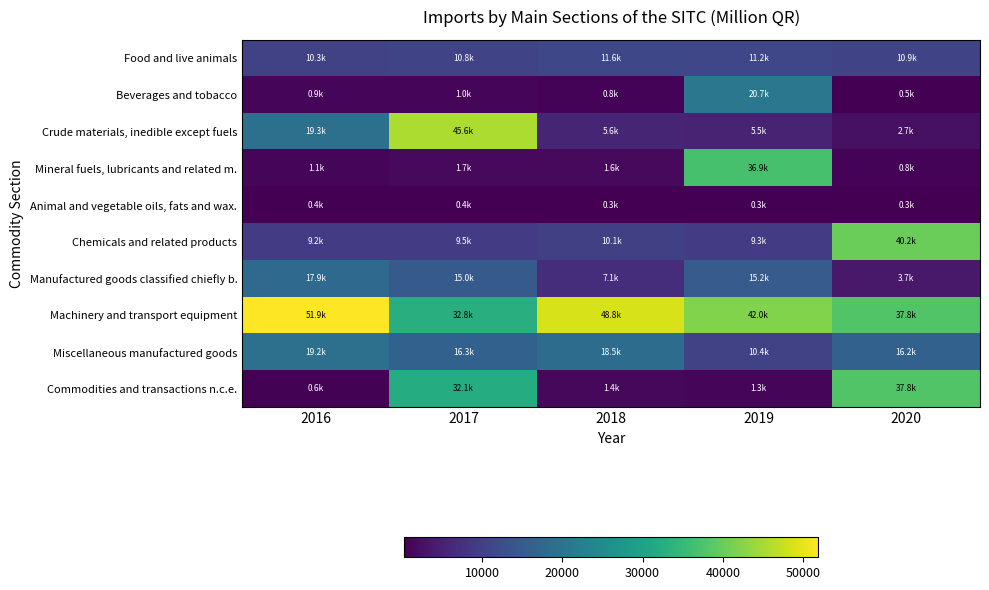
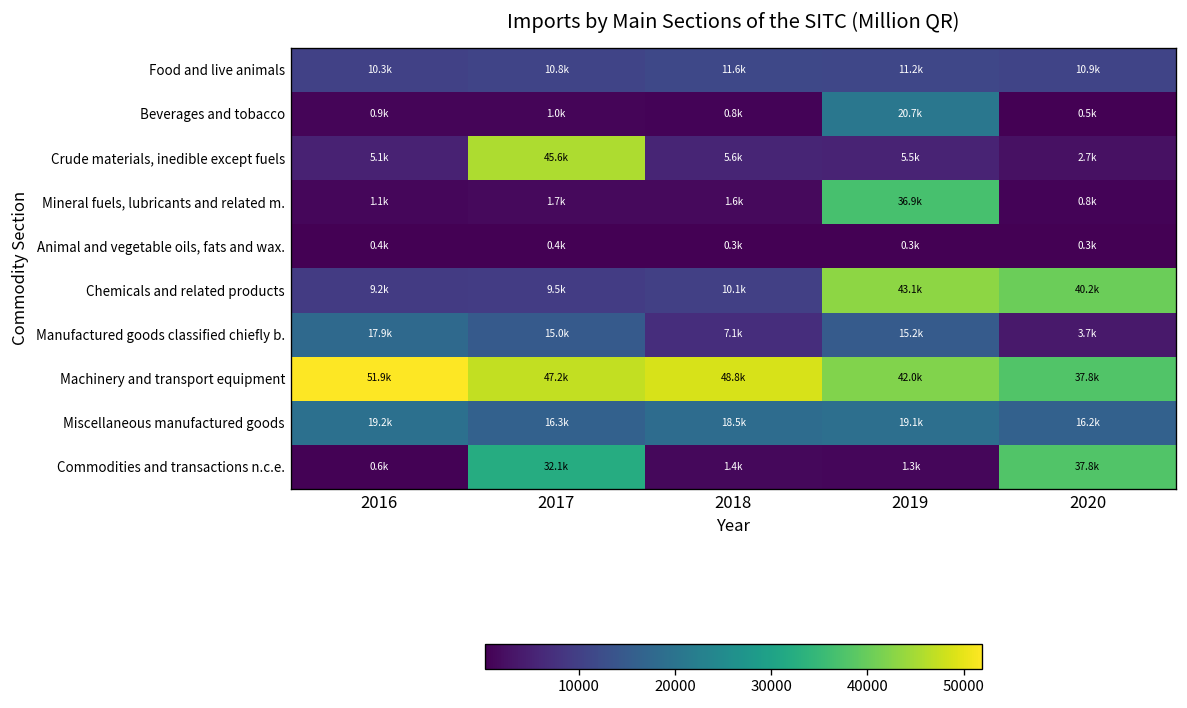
Crude materials, inedible except fuels, 2016: 19.3k -> 5.1k
Chemicals and related products, 2019: 9.3k -> 43.1k
Machinery and transport equipment, 2017: 32.8k -> 47.2k
Miscellaneous manufactured goods, 2019: 10.4k -> 19.1k
